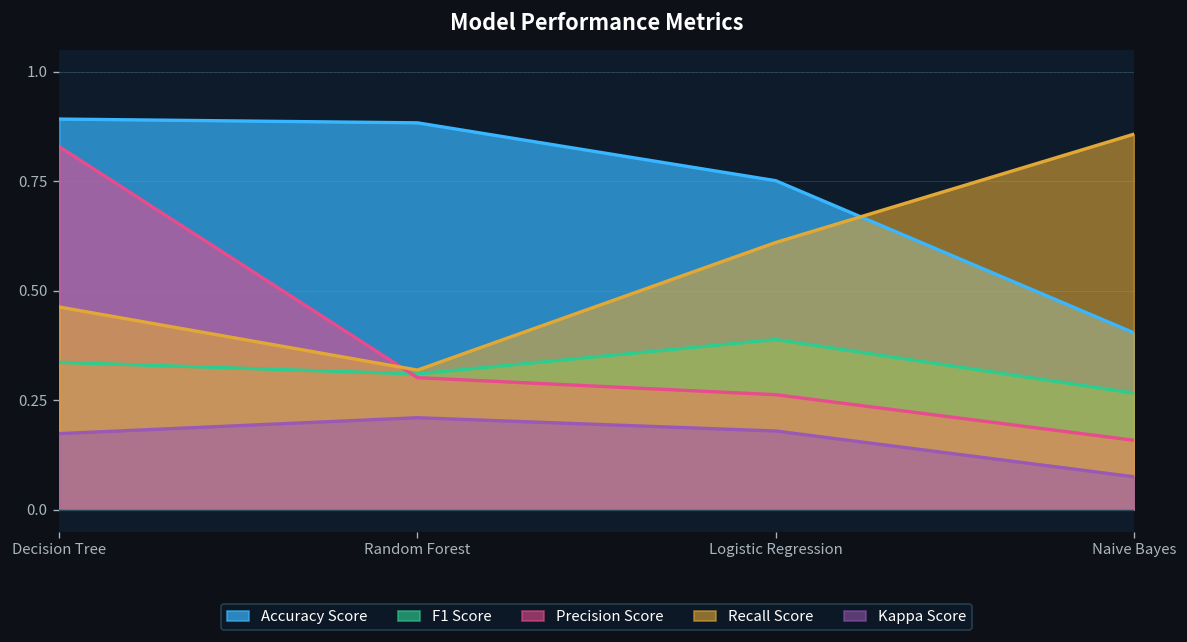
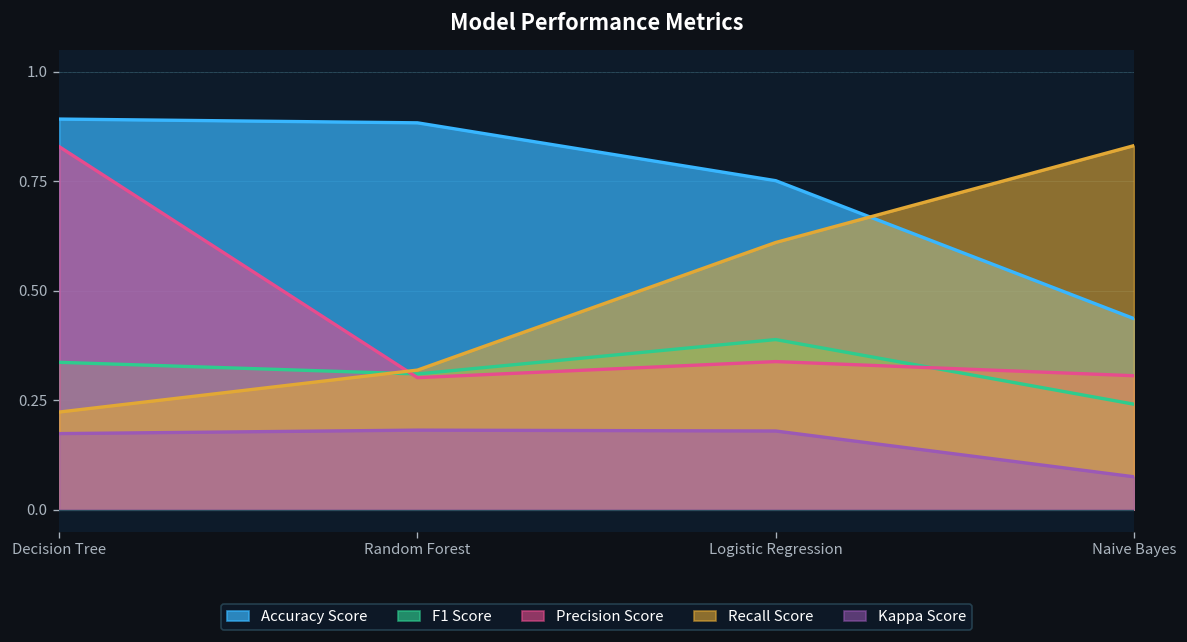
Recall Score, Decision Tree: 0.46 -> 0.22
Kappa Score, Random Forest: 0.21 -> 0.18
Precision Score, Logistic Regression: 0.26 -> 0.34
Accuracy Score, Naive Bayes: 0.40 -> 0.44
F1 Score, Naive Bayes: 0.27 -> 0.24
Precision Score, Naive Bayes: 0.16 -> 0.31
Recall Score, Naive Bayes: 0.86 -> 0.83
